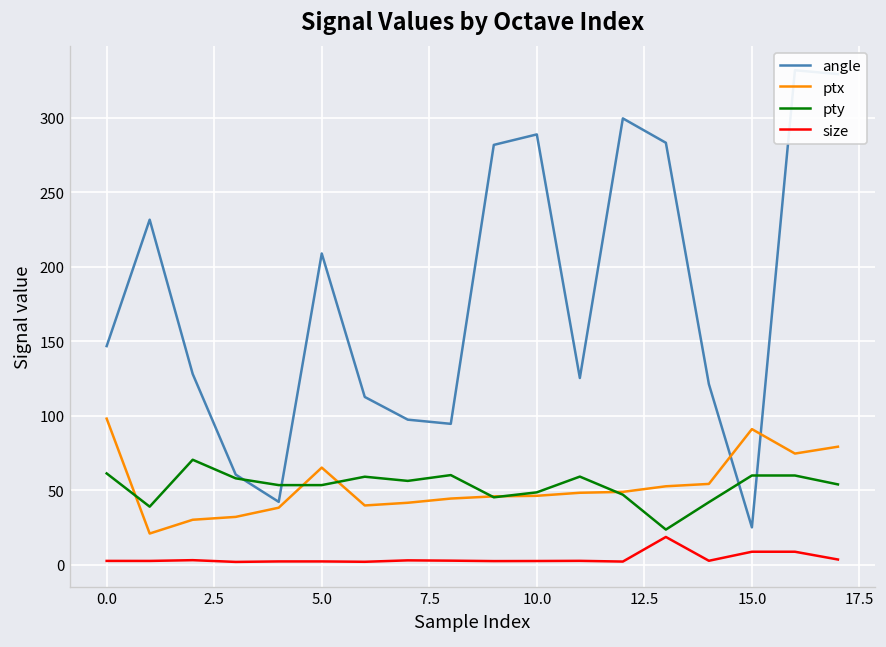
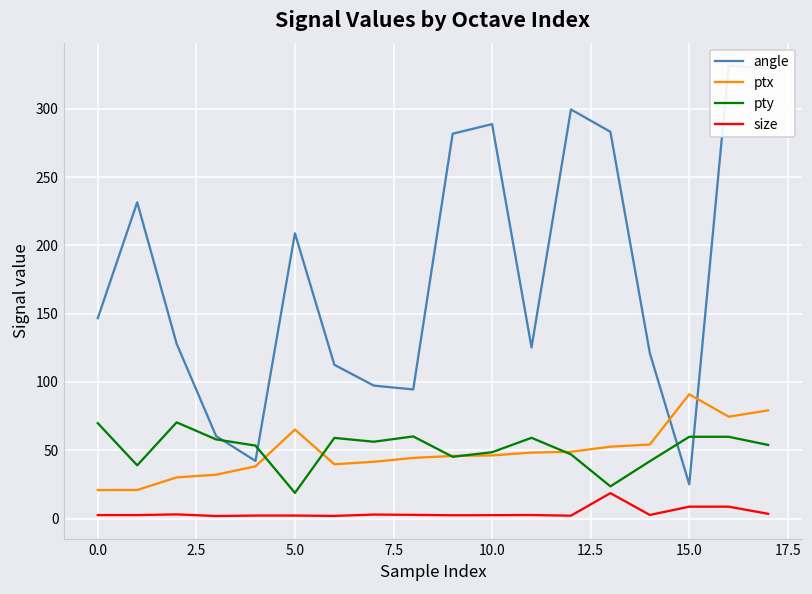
ptx, 0.0: 98 -> 21
pty, 0.0: 61 -> 70
pty, 5.0: 53 -> 19
